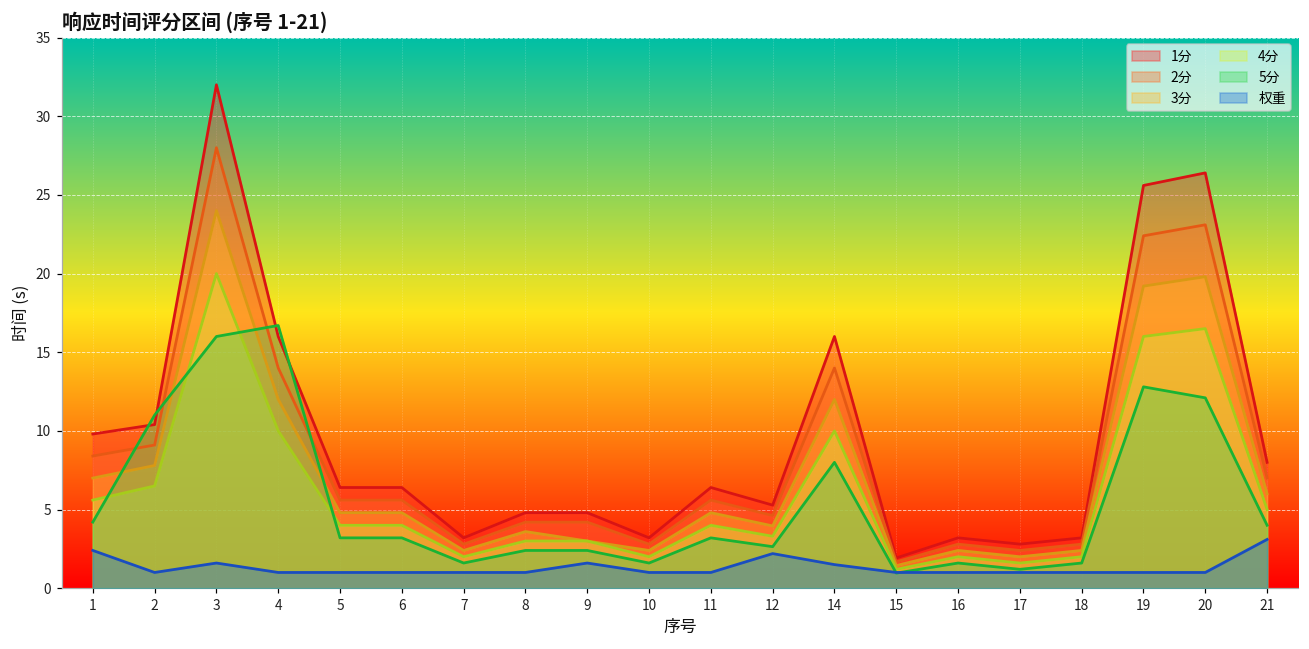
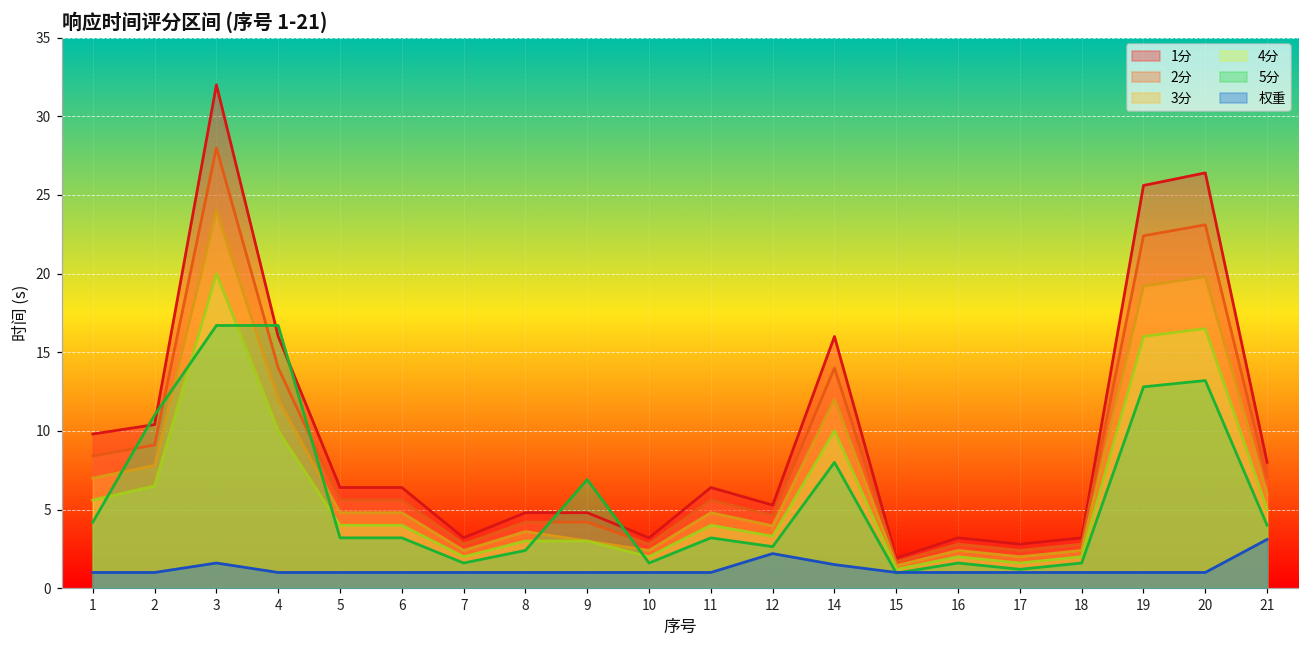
权重, 1: 2.4 -> 1.0
5分, 3: 16.0 -> 16.7
5分, 9: 2.4 -> 6.9
权重, 9: 1.6 -> 1.0
5分, 20: 12.1 -> 13.2
